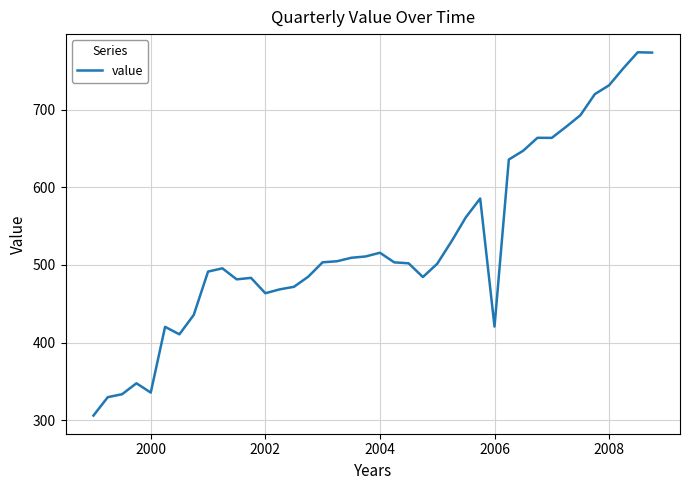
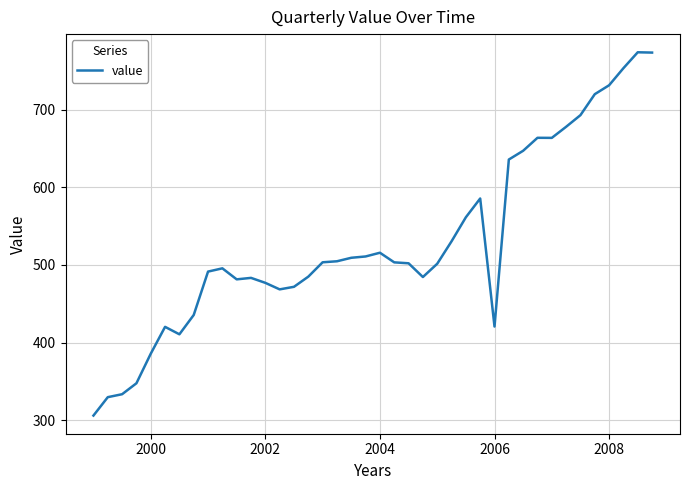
2000: 340 -> 390
2002: 460 -> 480
